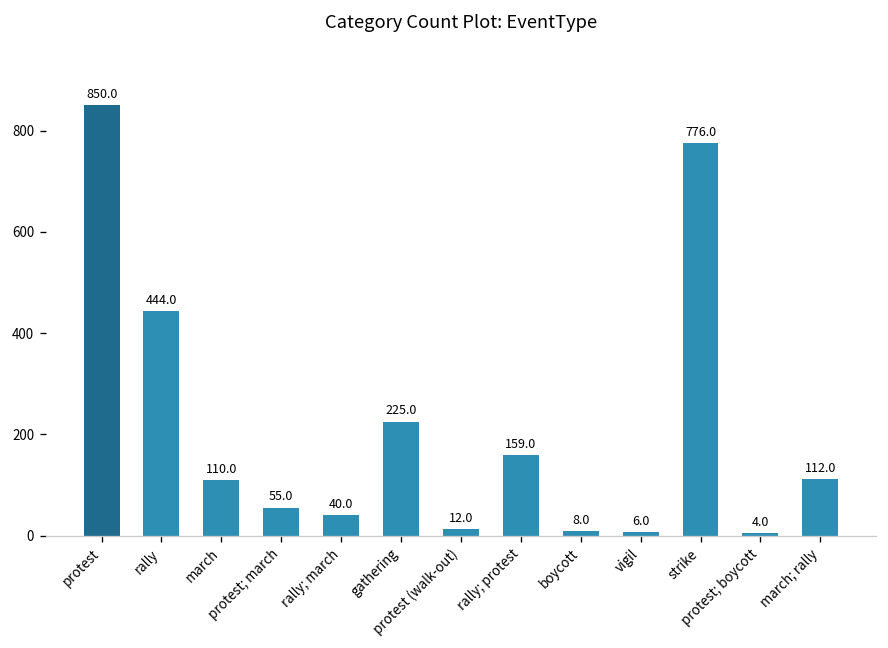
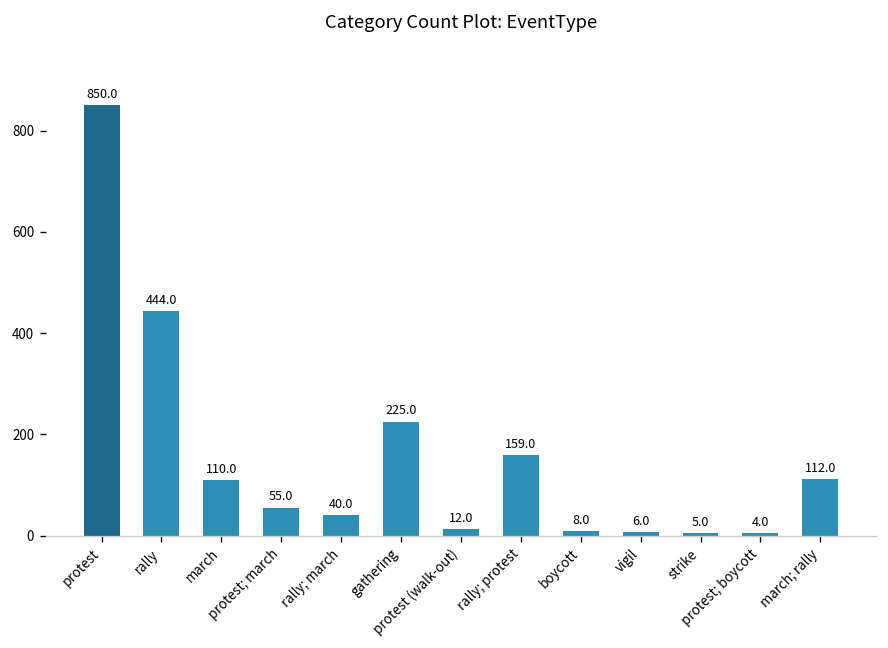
strike: 776.0 -> 5.0
